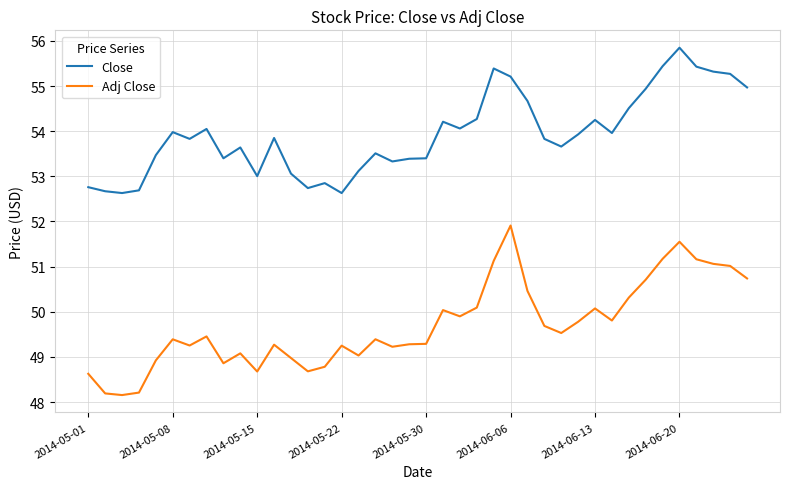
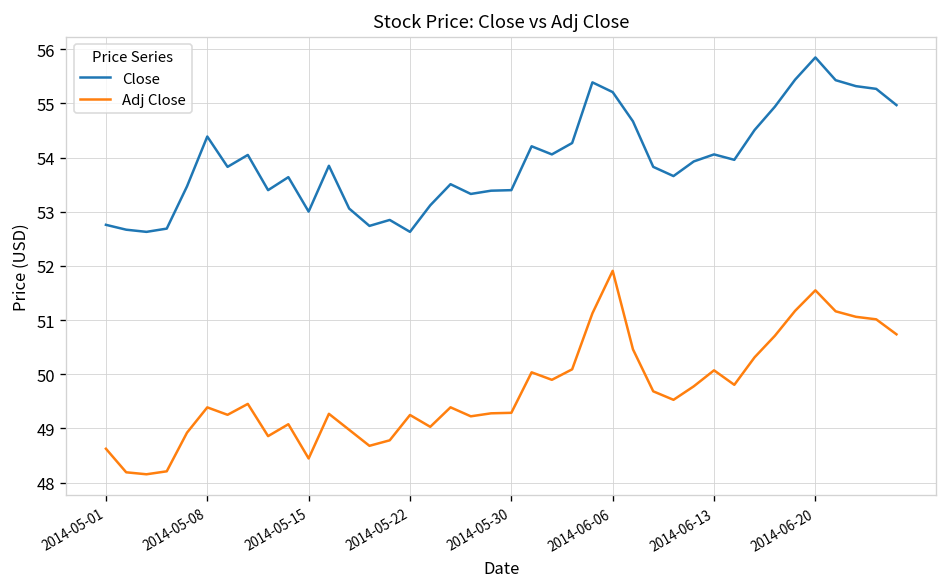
Close, 2014-05-08: 54.0 -> 54.4
Adj Close, 2014-05-15: 48.7 -> 48.4
Close, 2014-06-13: 54.3 -> 54.1
